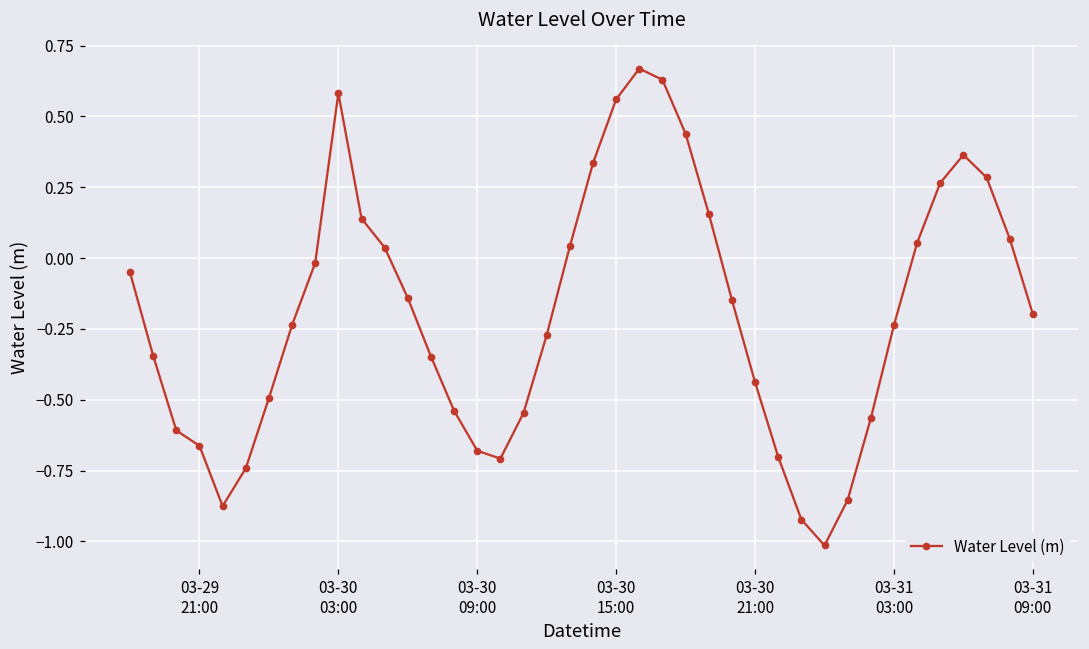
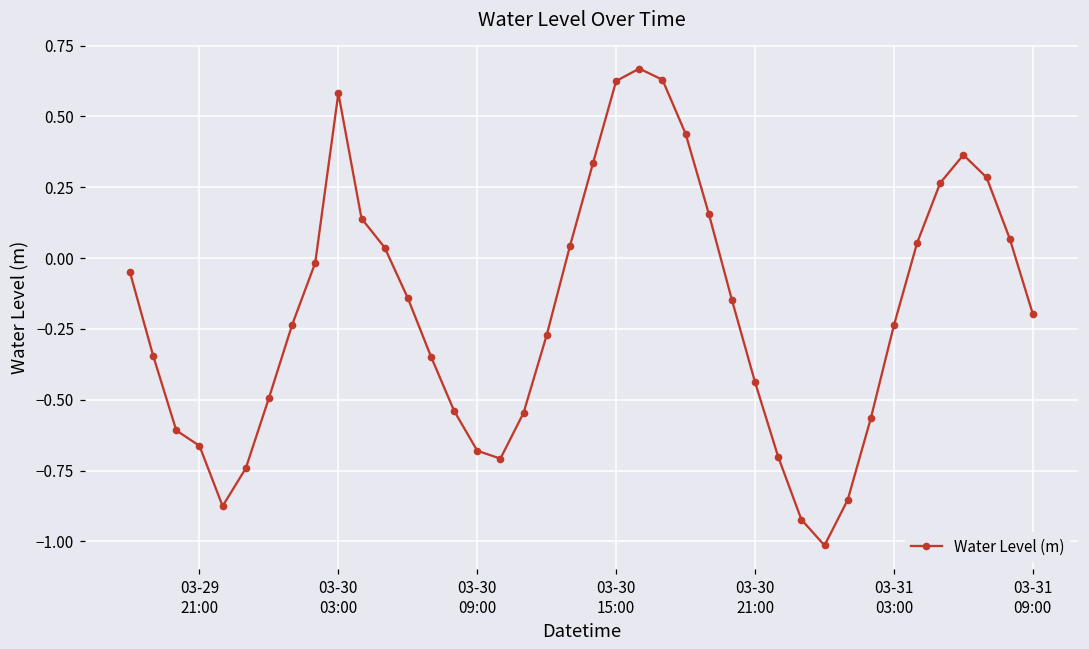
03-30 15:00: 0.56 -> 0.62
